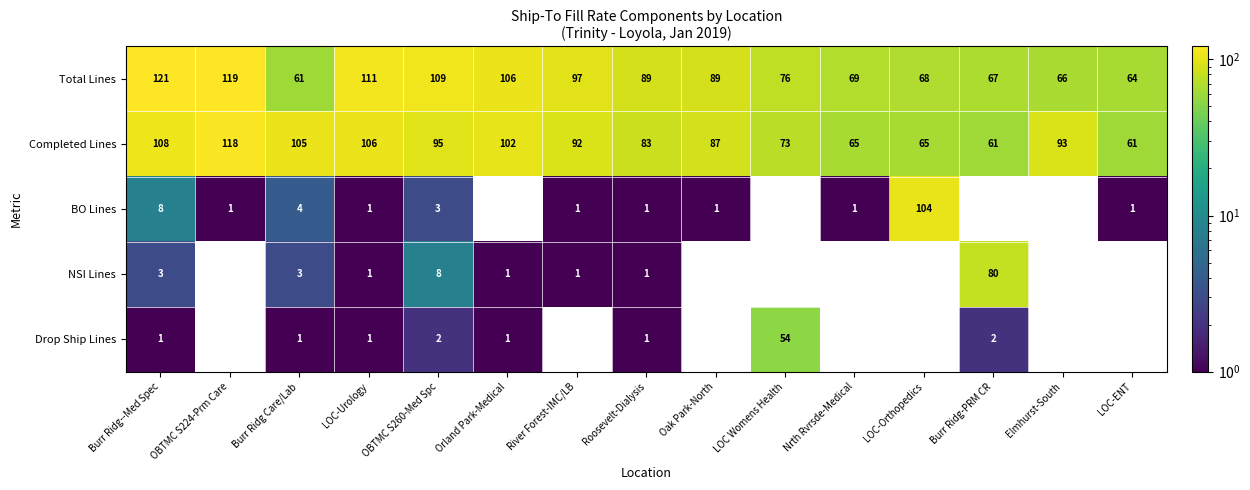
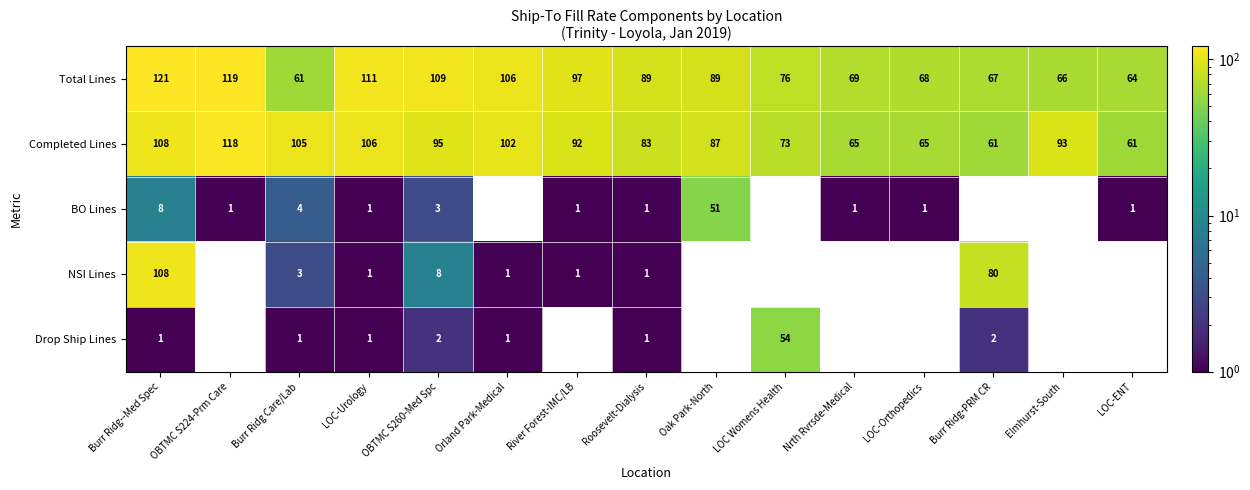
BO Lines, Oak Park-North: 1 -> 51
BO Lines, LOC-Orthopedics: 104 -> 1
NSI Lines, Burr Ridg--Med Spec: 3 -> 108
